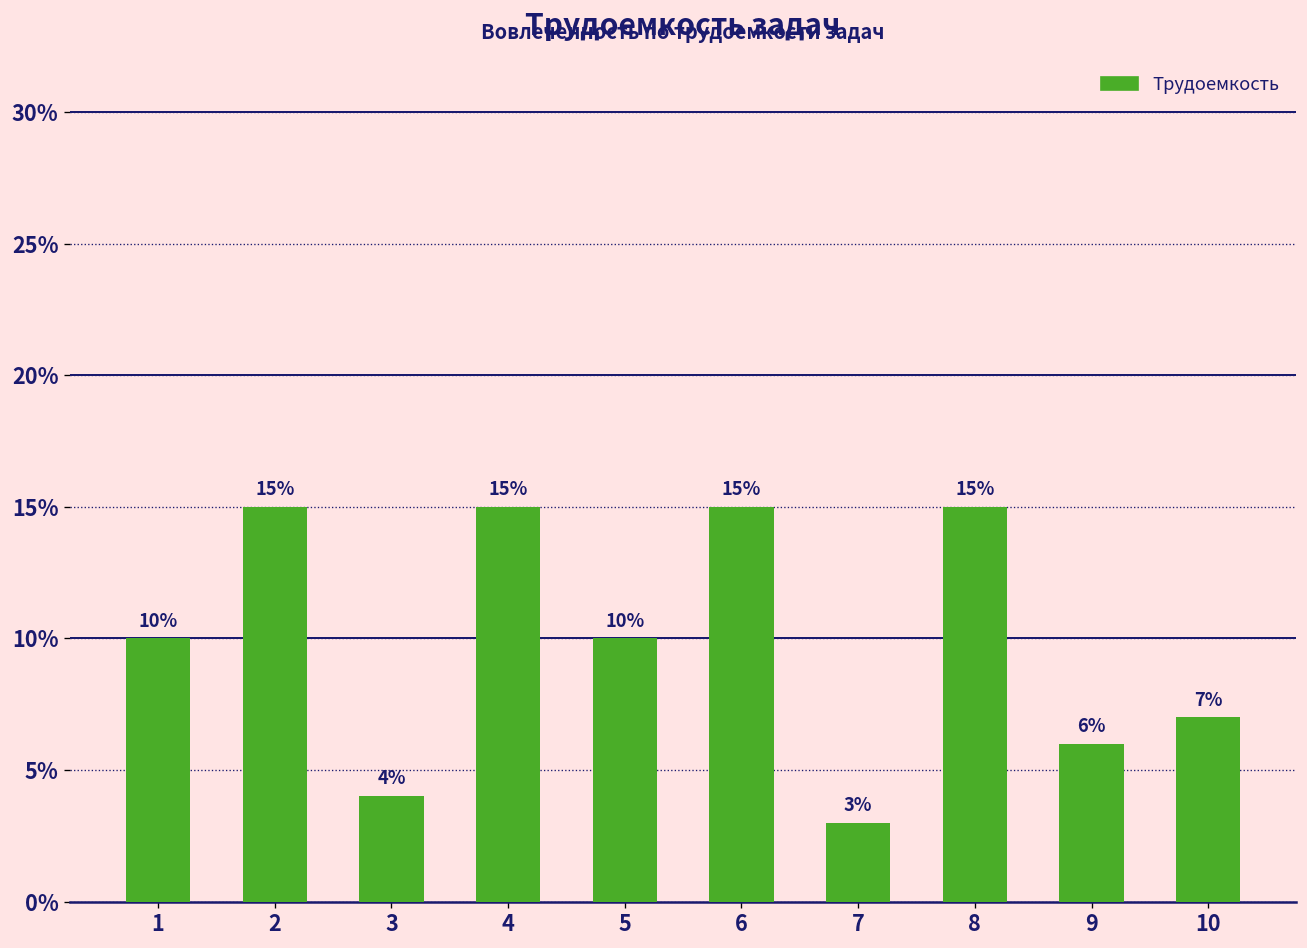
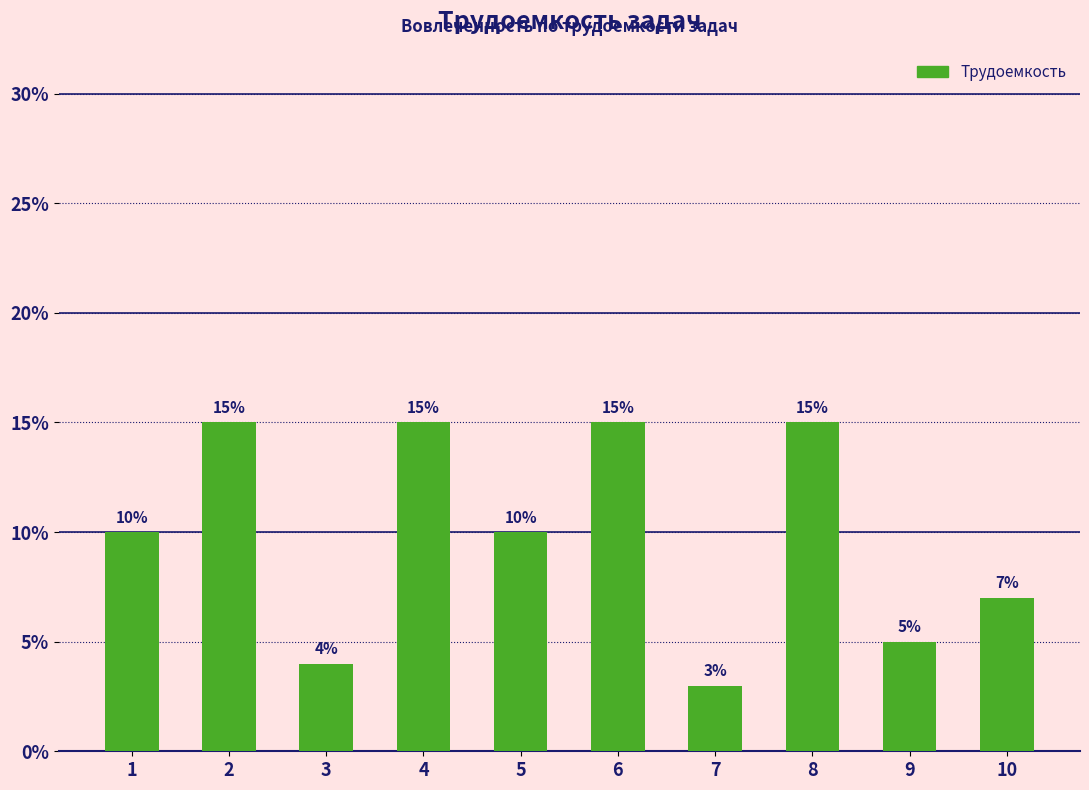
9: 6% -> 5%
